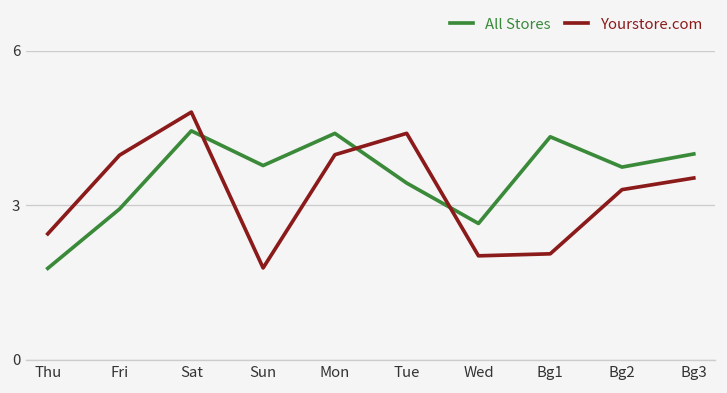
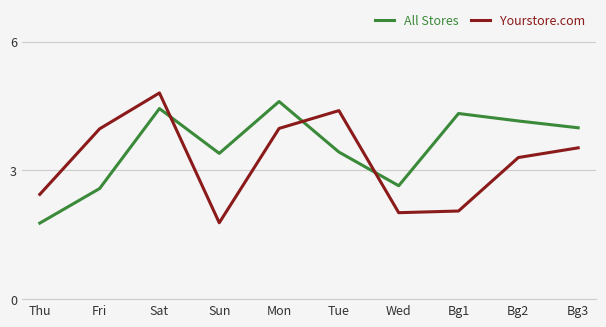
All Stores, Fri: 2.9 -> 2.6
All Stores, Sun: 3.8 -> 3.4
All Stores, Mon: 4.4 -> 4.6
All Stores, Bg2: 3.7 -> 4.2
